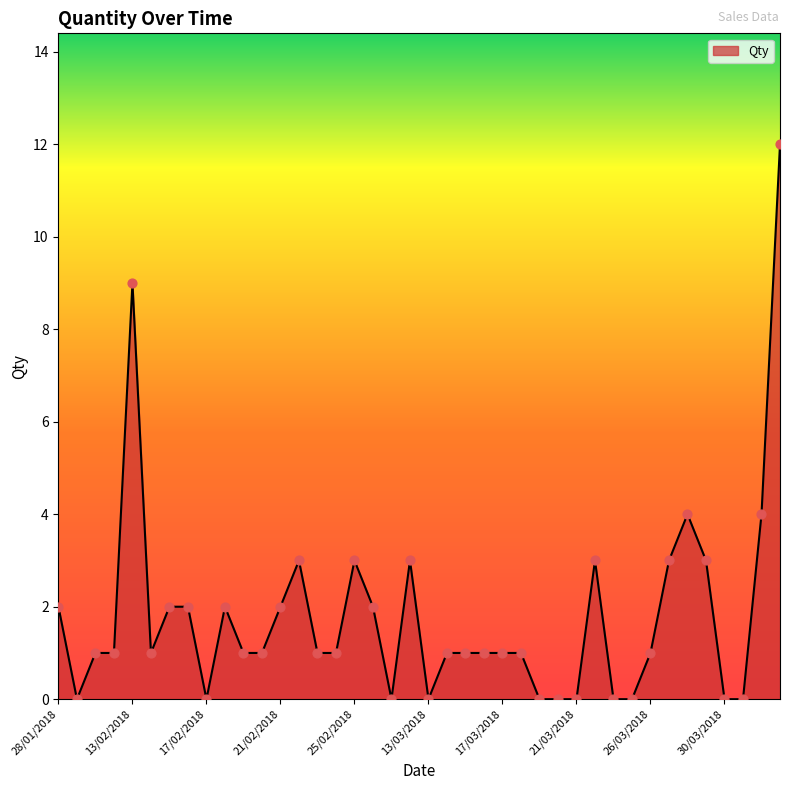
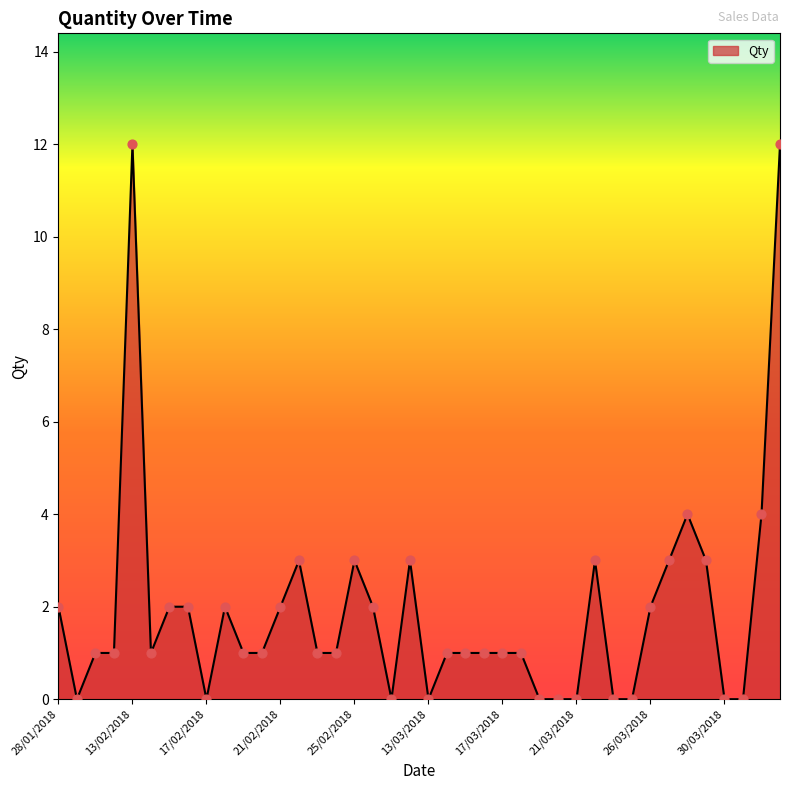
13/02/2018: 9 -> 12
26/03/2018: 1 -> 2
